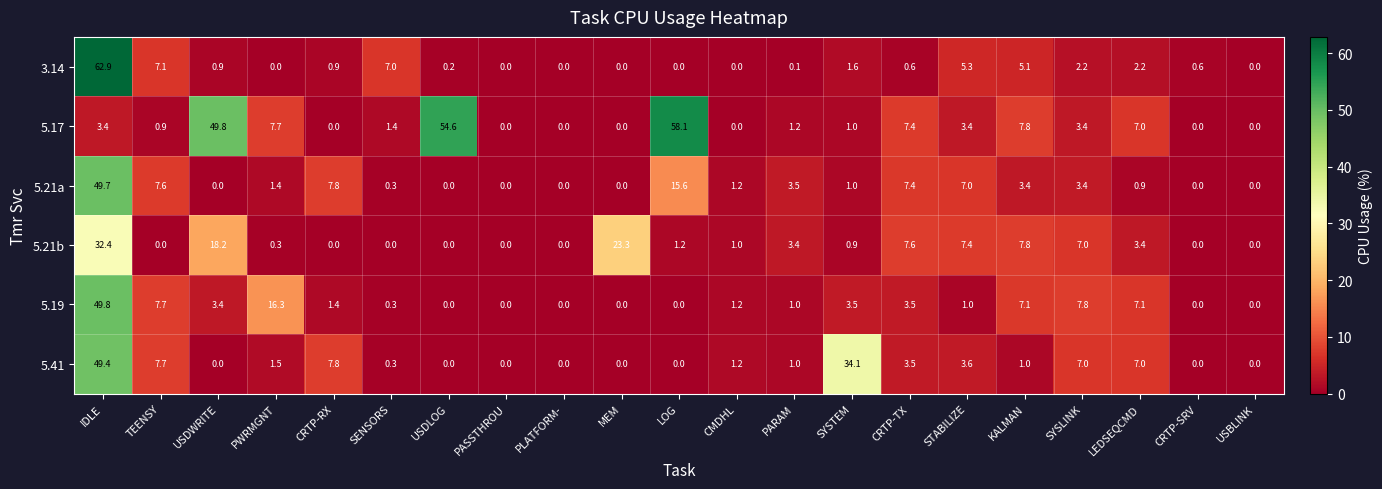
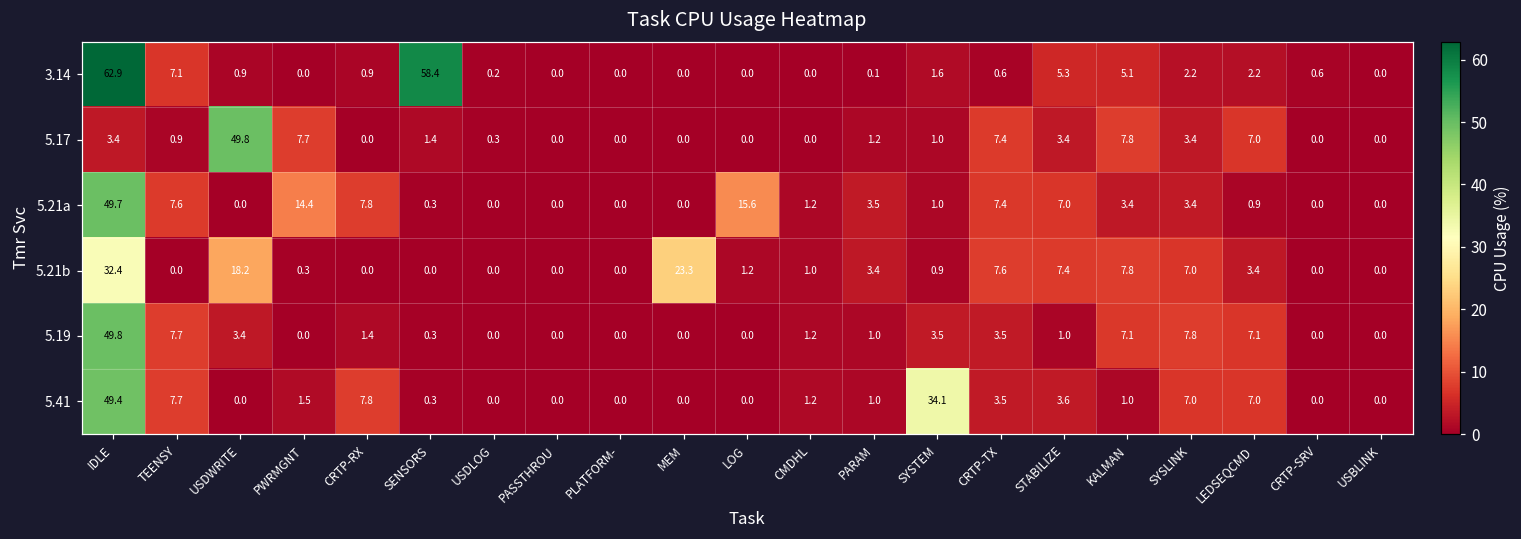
3.14, SENSORS: 7.0 -> 58.4
5.17, USDLOG: 54.6 -> 0.3
5.17, LOG: 58.1 -> 0.0
5.21a, PWRMGNT: 1.4 -> 14.4
5.19, PWRMGNT: 16.3 -> 0.0
